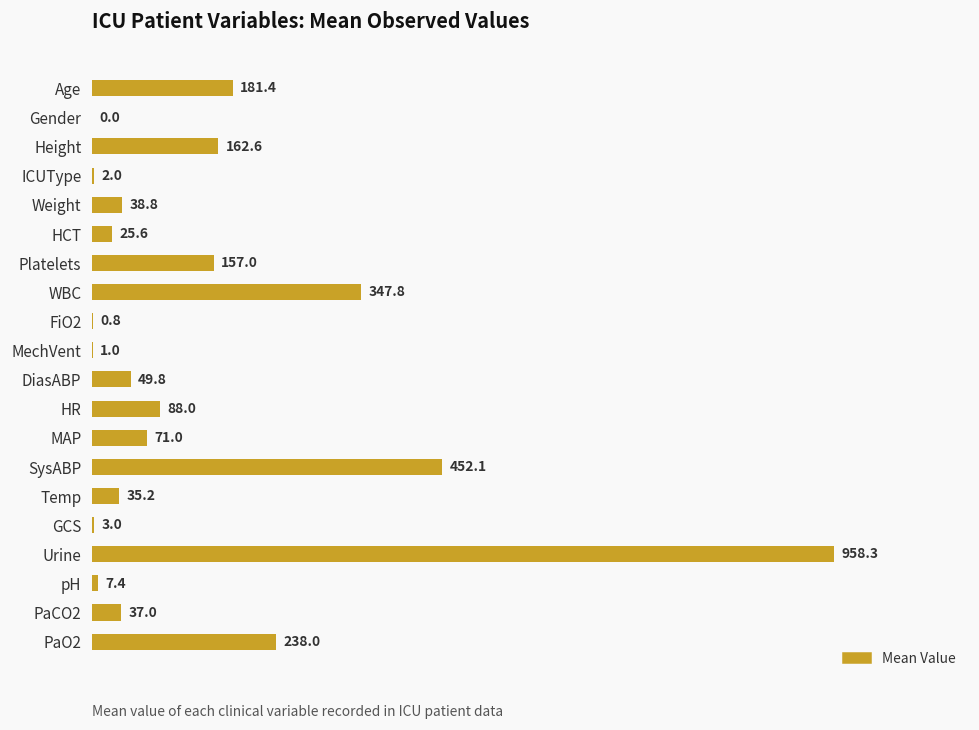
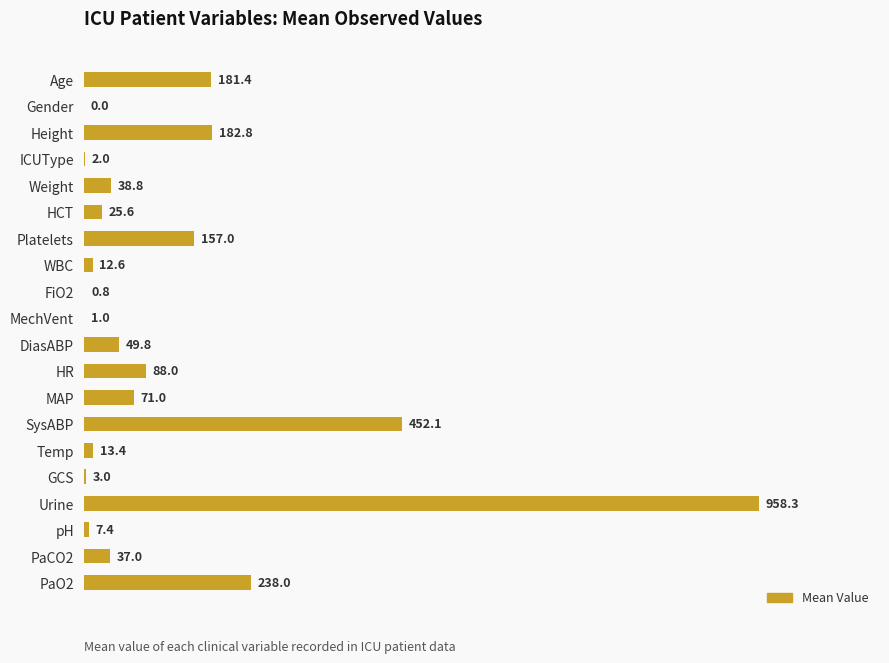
Height: 162.6 -> 182.8
WBC: 347.8 -> 12.6
Temp: 35.2 -> 13.4
